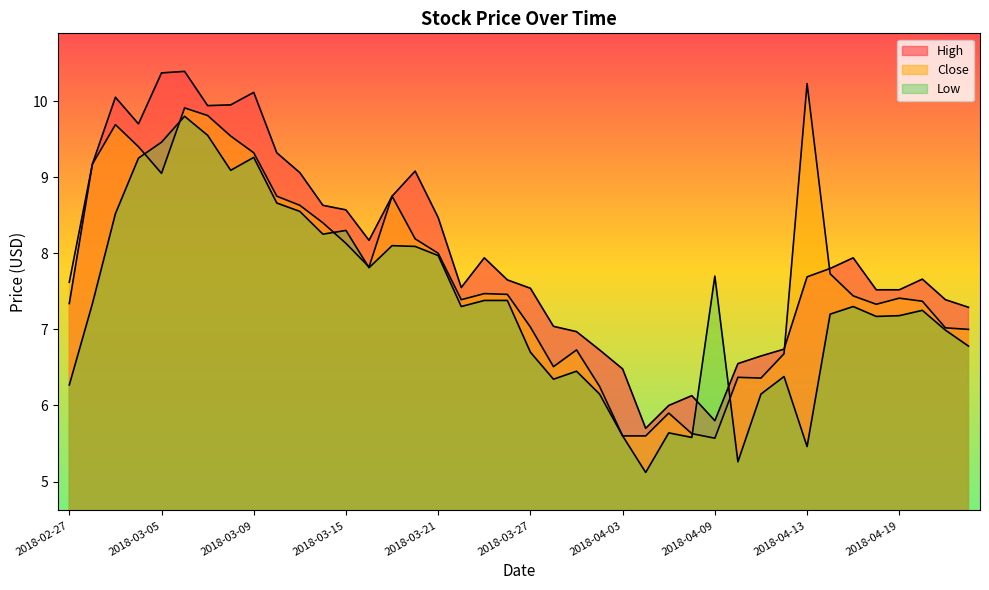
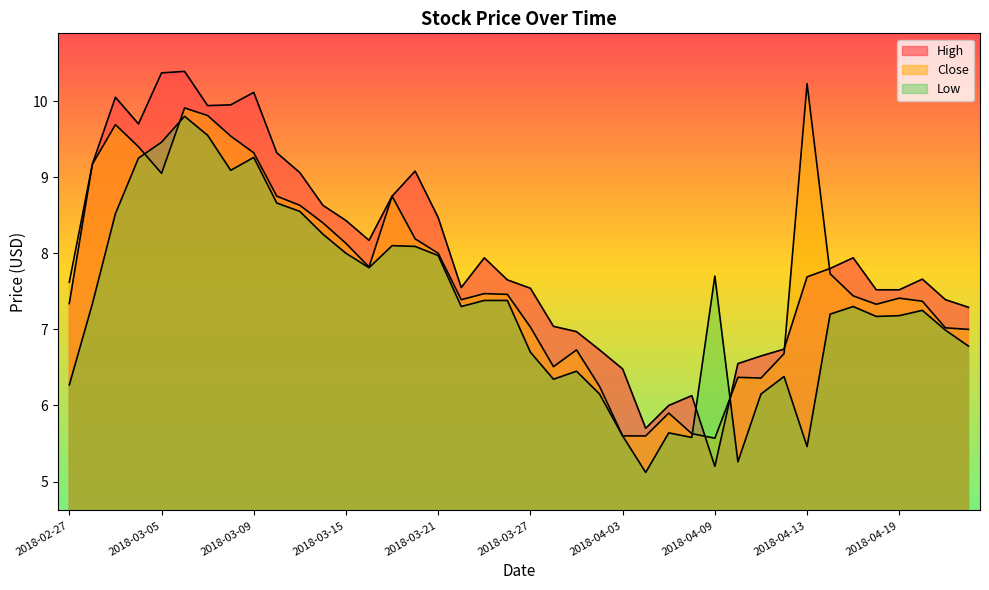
High, 2018-03-15: 8.6 -> 8.4
Low, 2018-03-15: 8.3 -> 8.0
High, 2018-04-09: 5.8 -> 5.2
